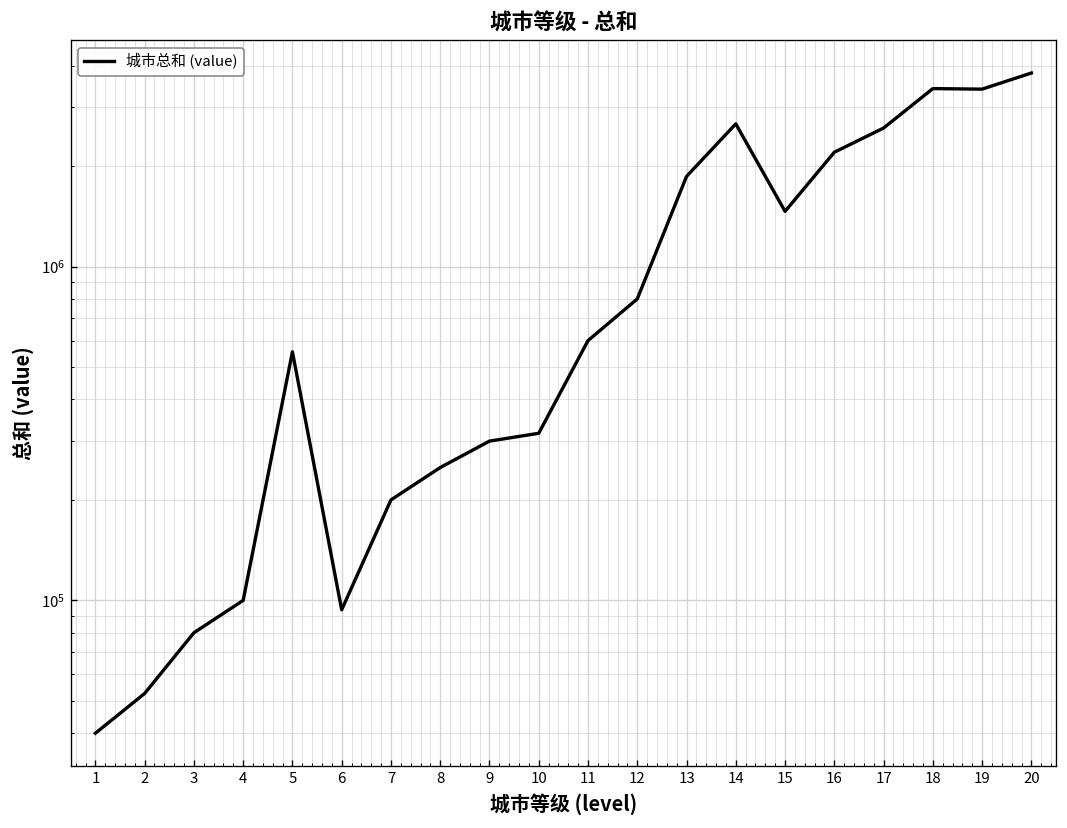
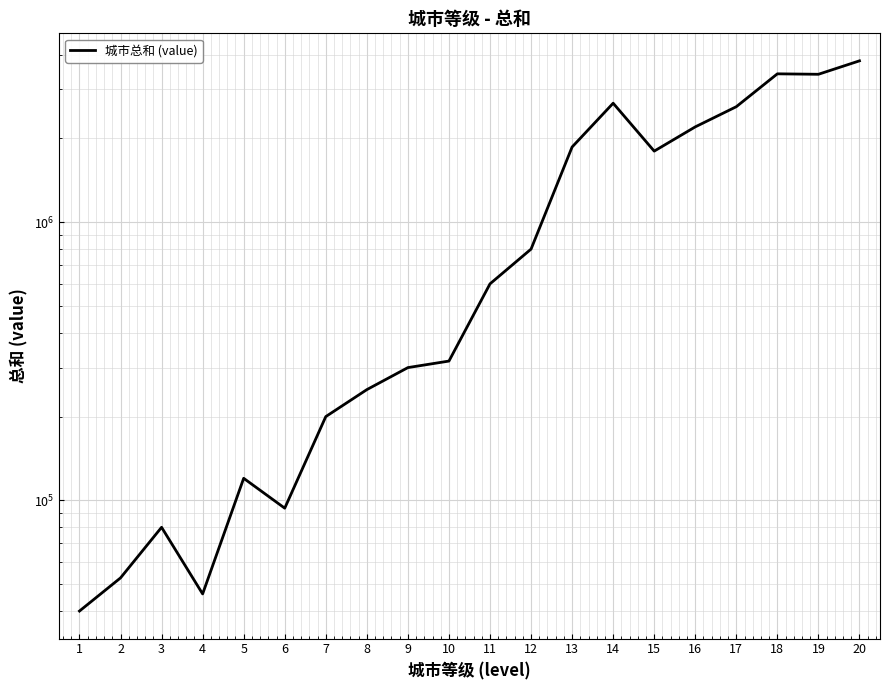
4: 100000 -> 46000
5: 560000 -> 120000
15: 1500000 -> 1800000
